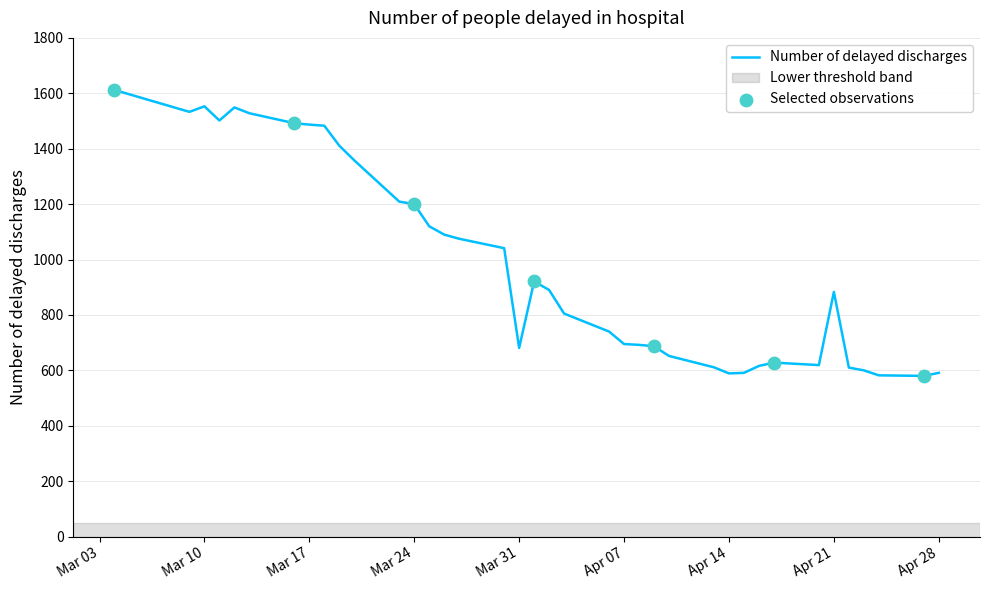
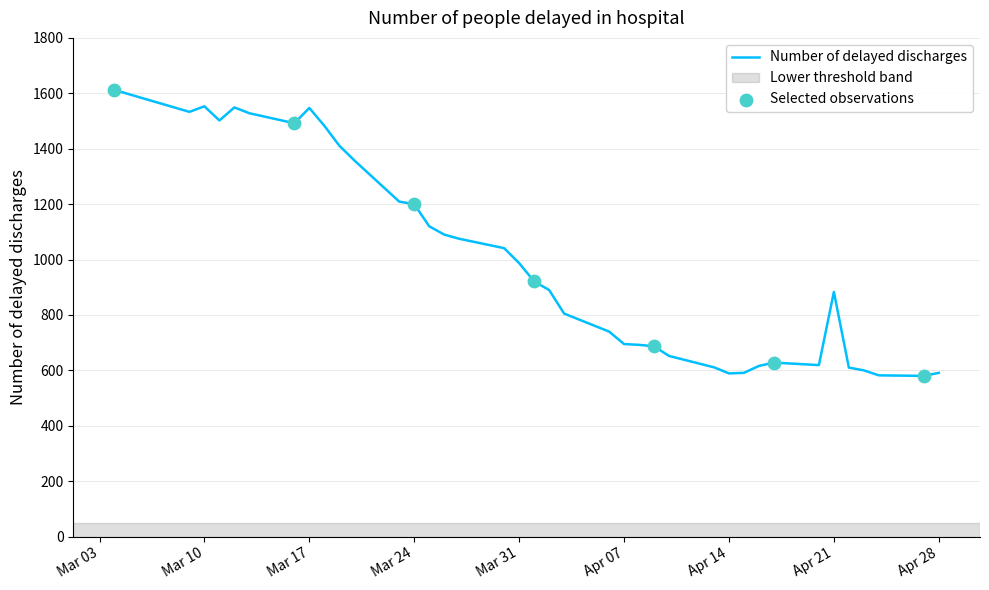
Number of delayed discharges, Mar 17: 1490 -> 1550
Number of delayed discharges, Mar 31: 680 -> 990
